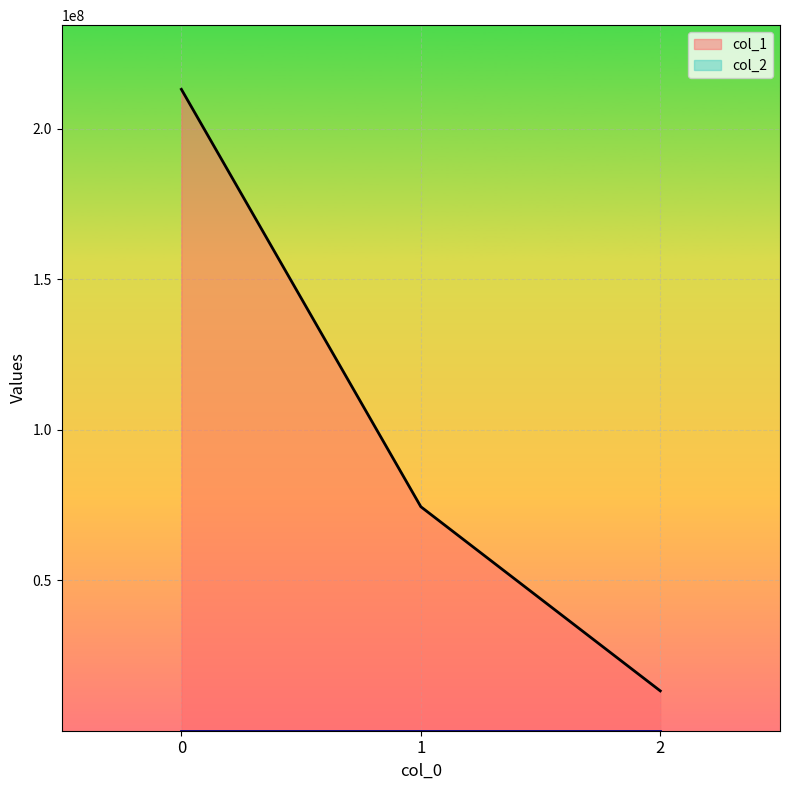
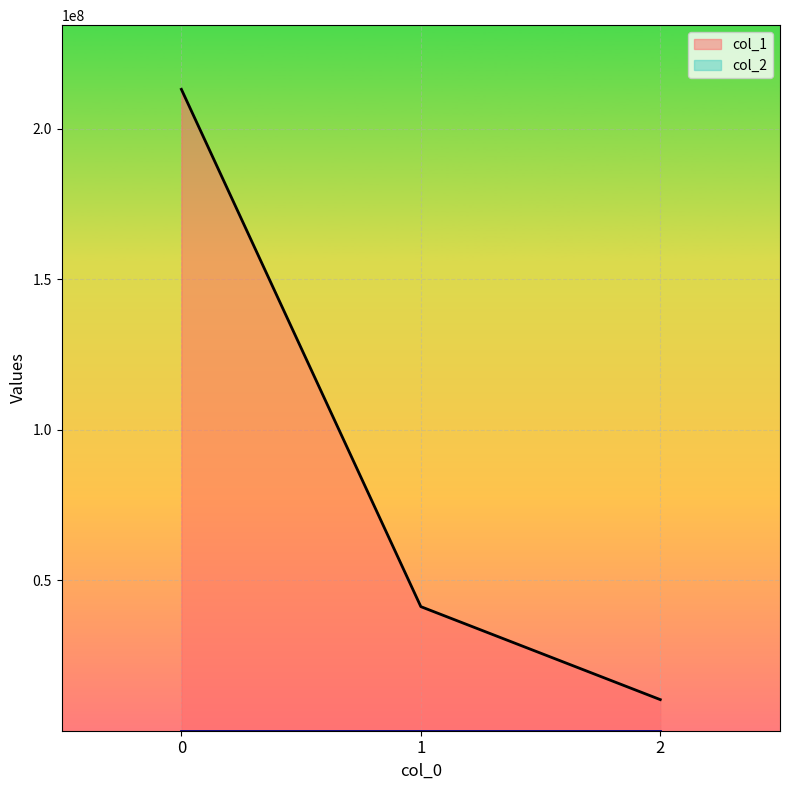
col_1, 1: 74000000 -> 41000000
col_1, 2: 13000000 -> 10000000
